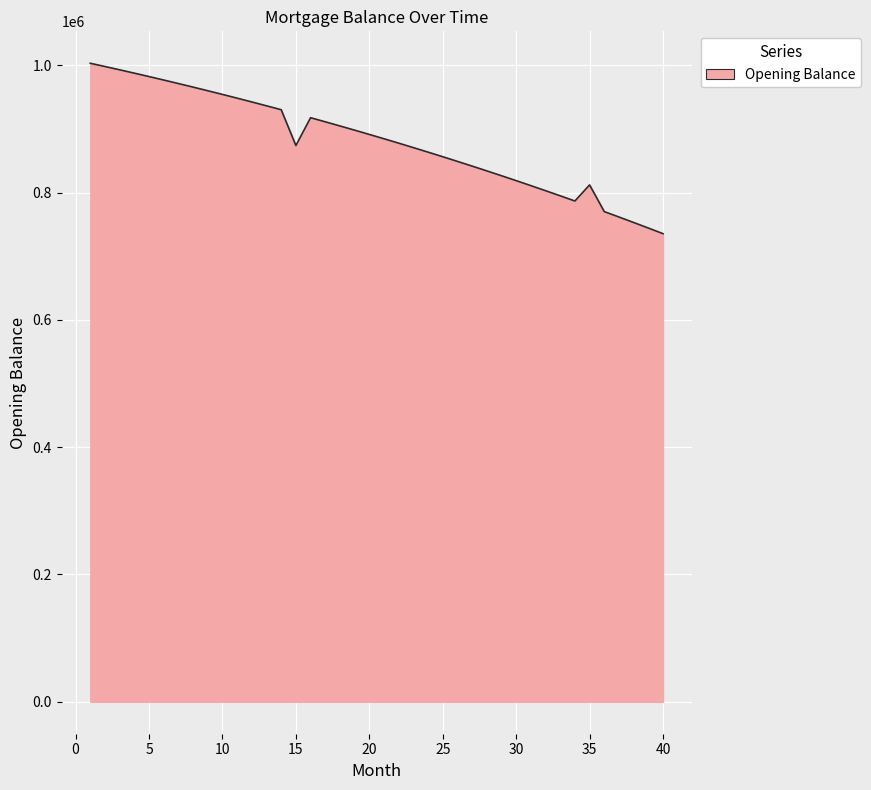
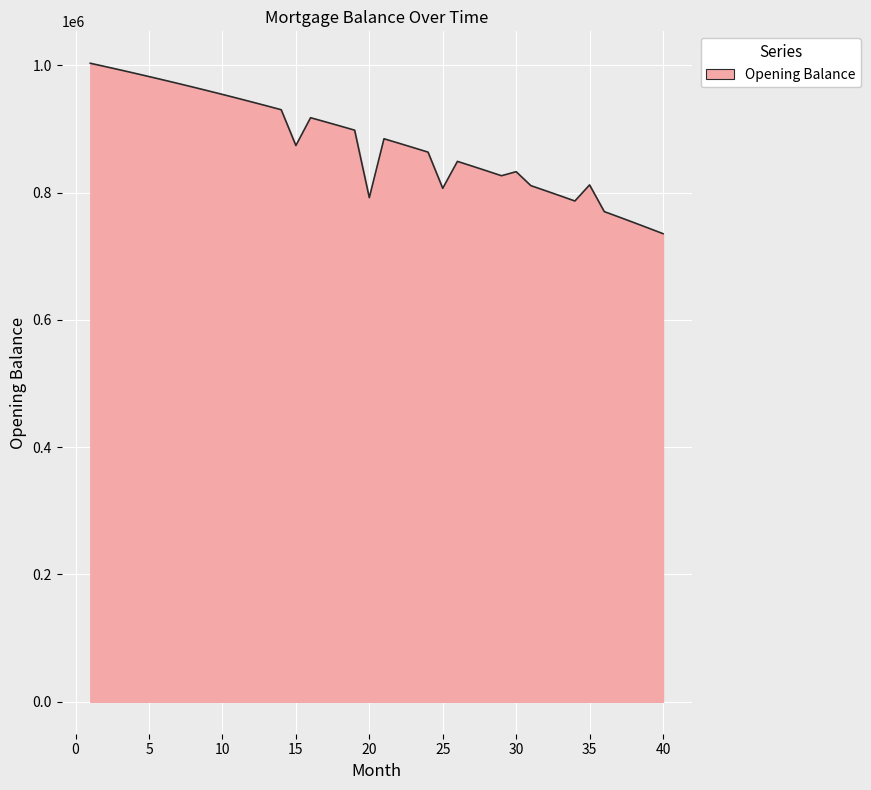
20: 890000 -> 790000
25: 860000 -> 810000
30: 820000 -> 830000
